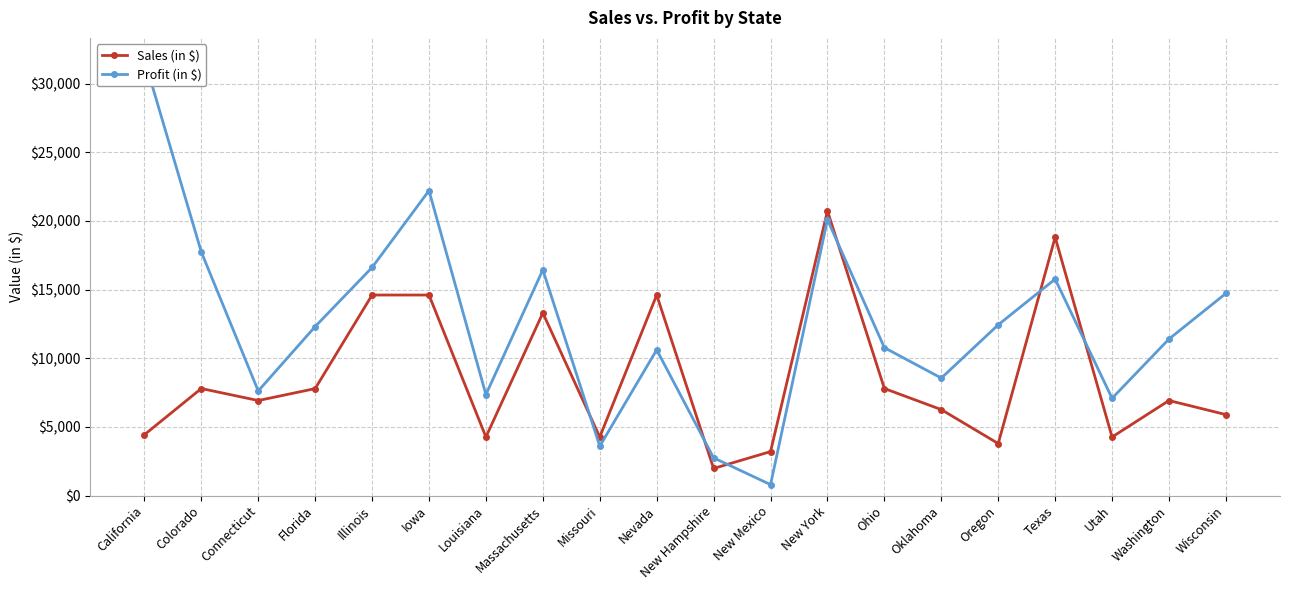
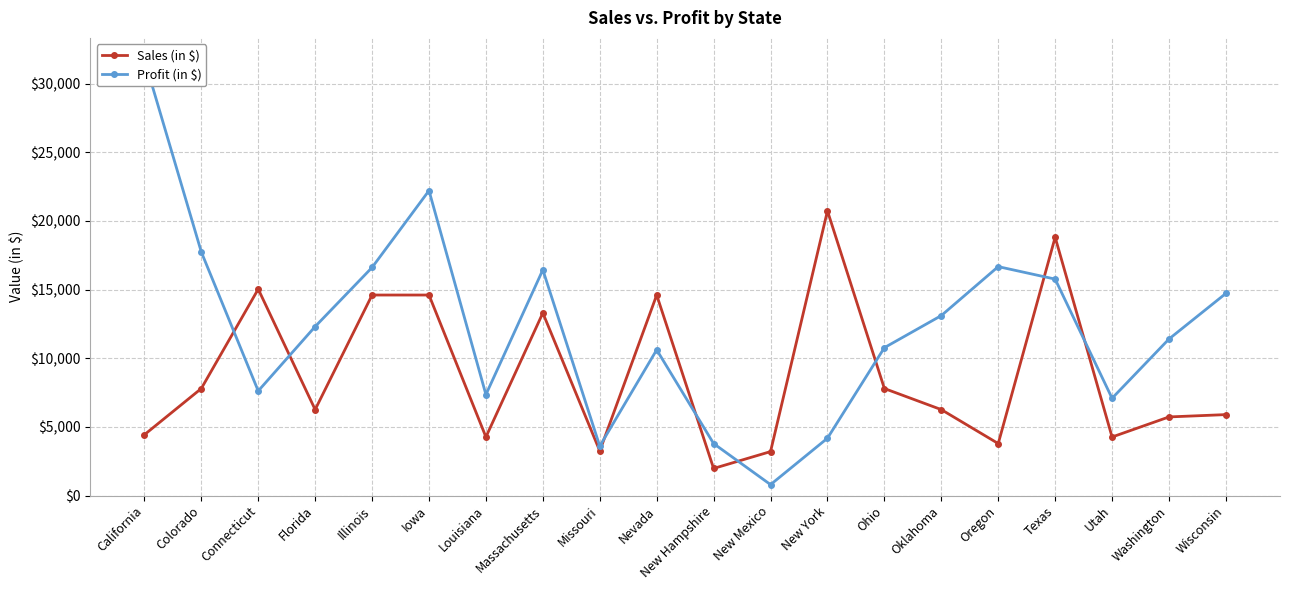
Sales (in $), Connecticut: $6,900 -> $15,000
Sales (in $), Florida: $7,800 -> $6,300
Sales (in $), Missouri: $4,300 -> $3,300
Profit (in $), New Hampshire: $2,700 -> $3,800
Profit (in $), New York: $20,100 -> $4,200
Profit (in $), Oklahoma: $8,600 -> $13,100
Profit (in $), Oregon: $12,400 -> $16,700
Sales (in $), Washington: $6,900 -> $5,700
